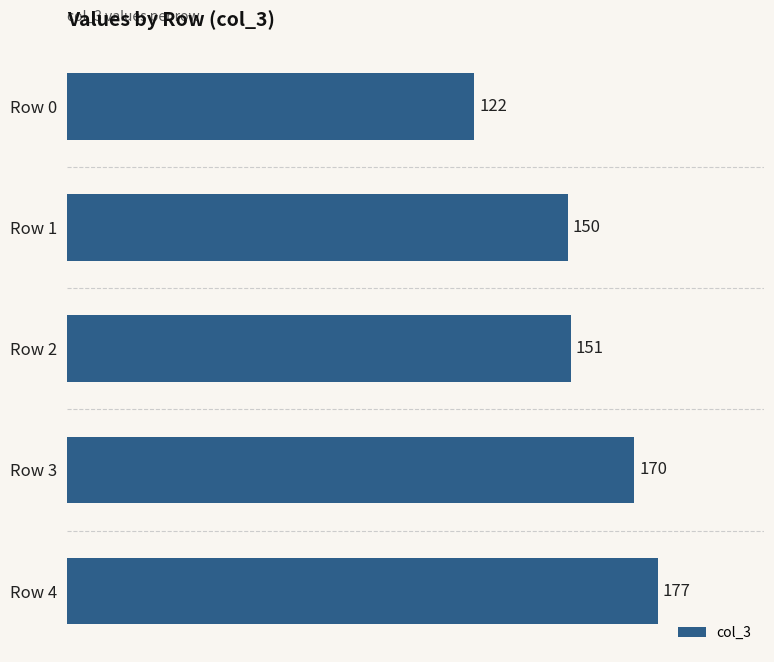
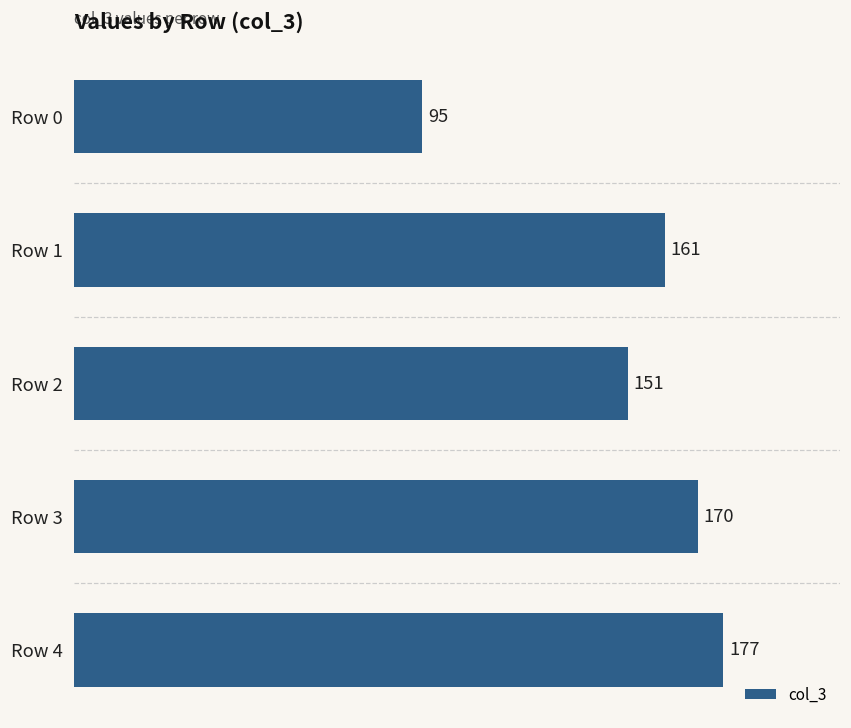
Row 0: 122 -> 95
Row 1: 150 -> 161
